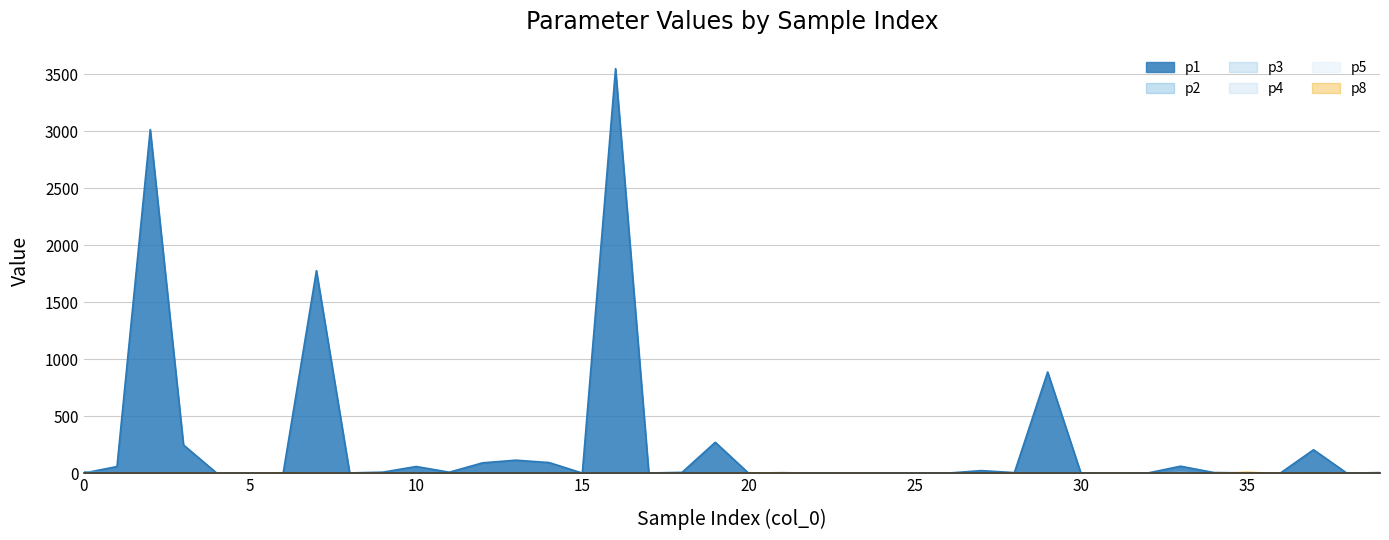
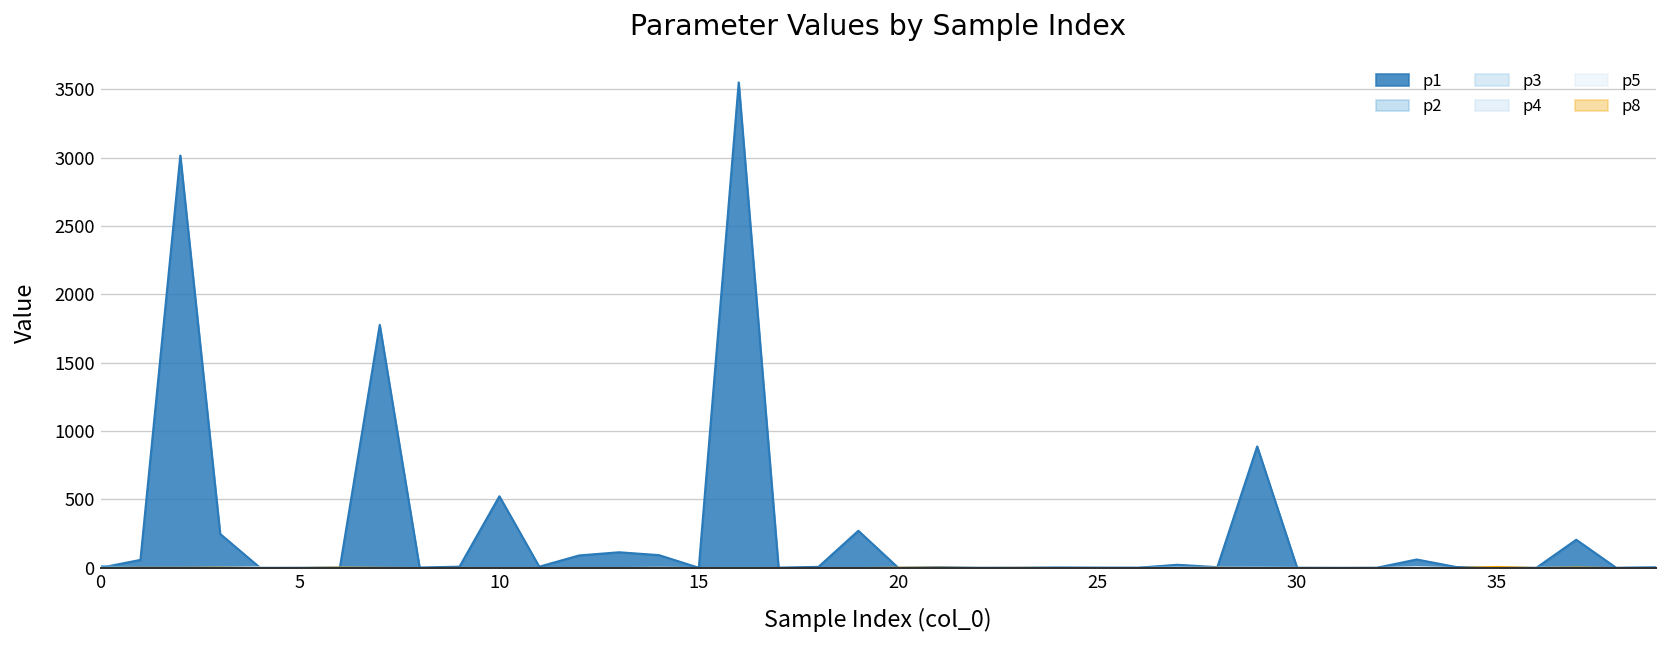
p1, 10: 60 -> 520
